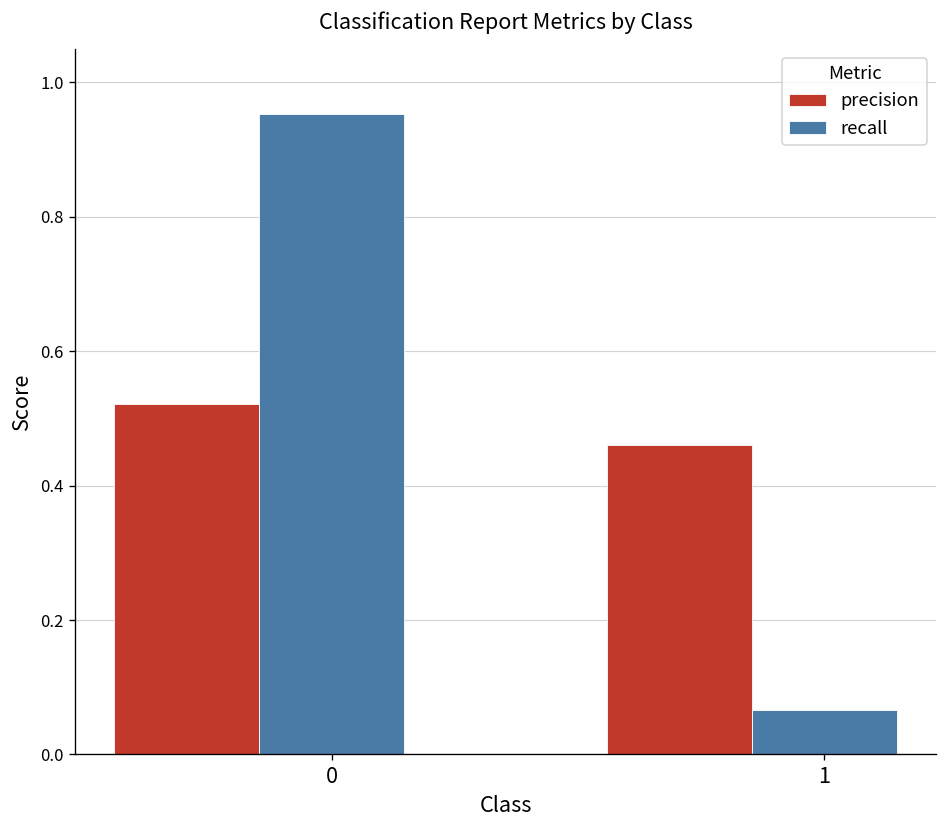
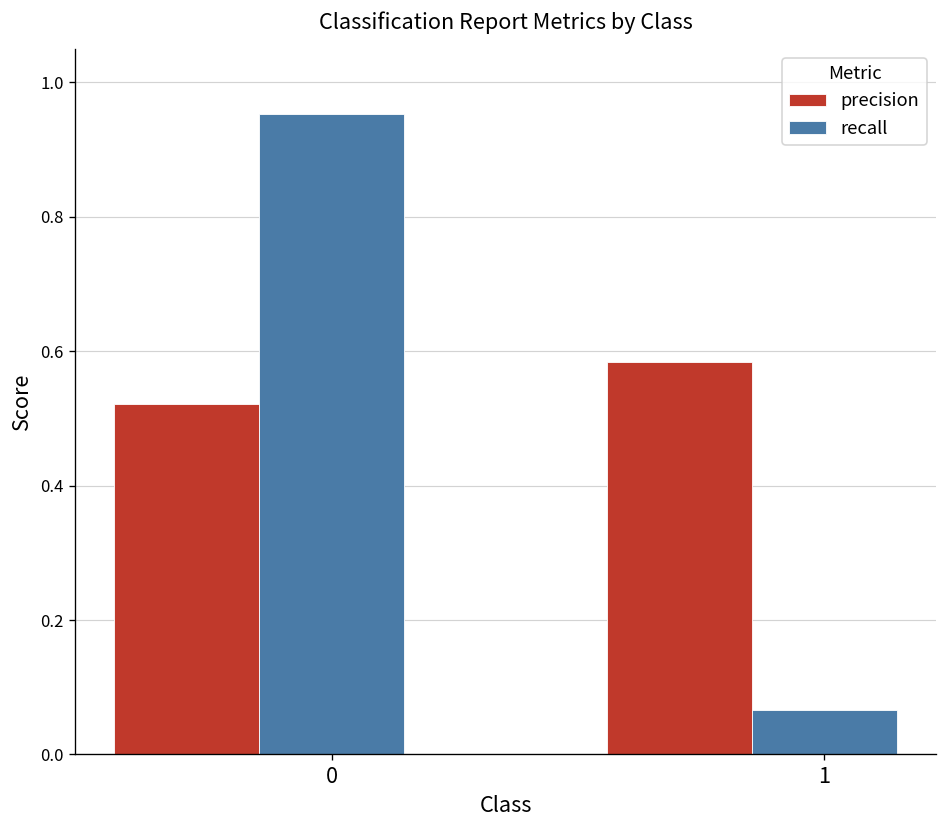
precision, 1: 0.46 -> 0.58
